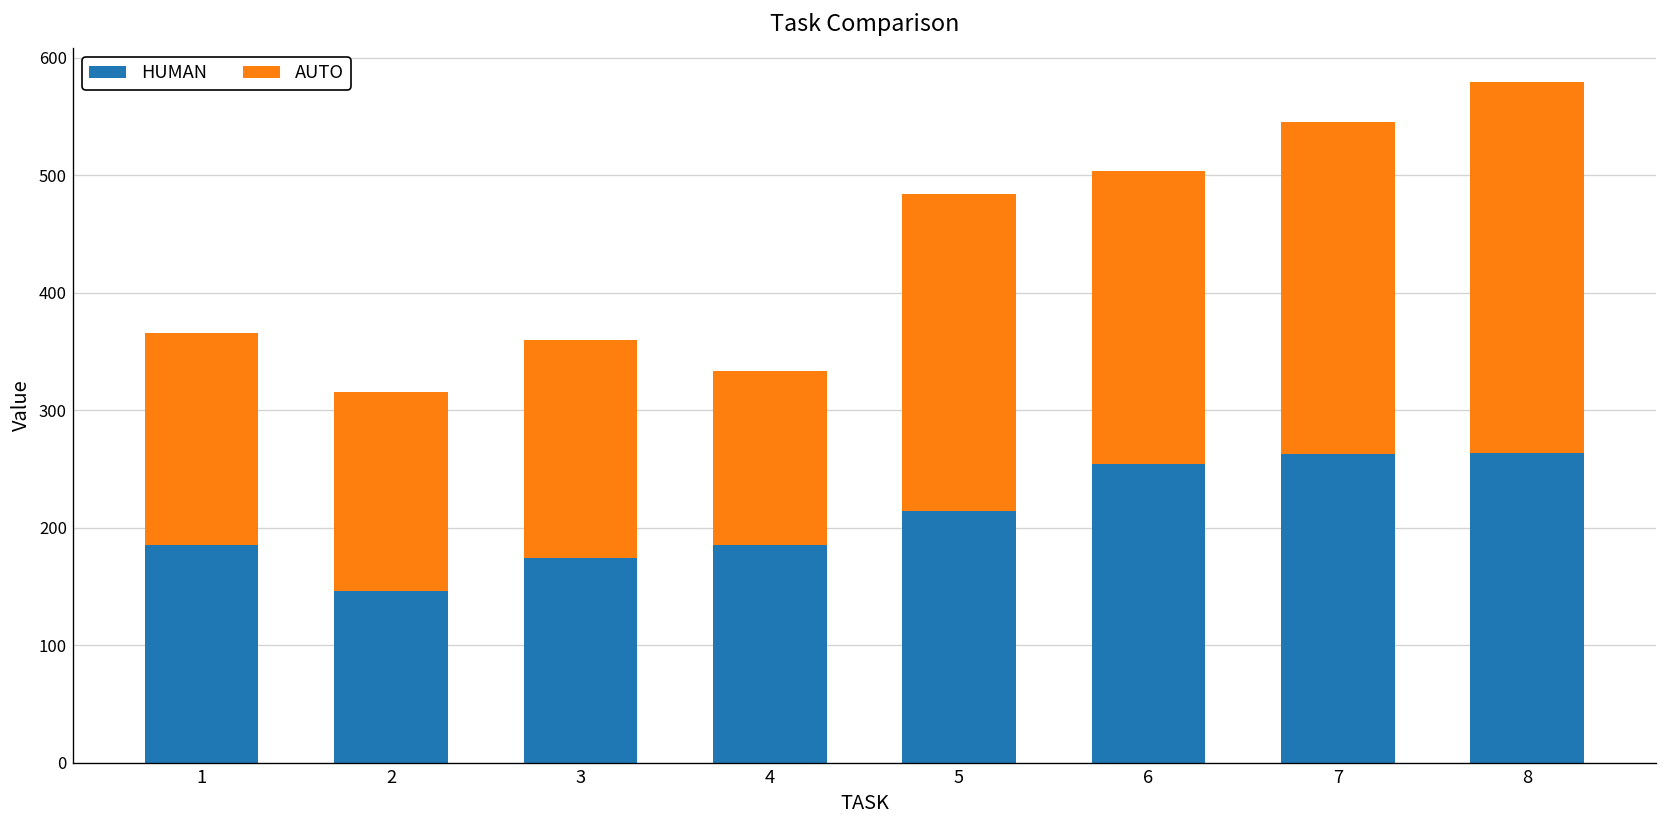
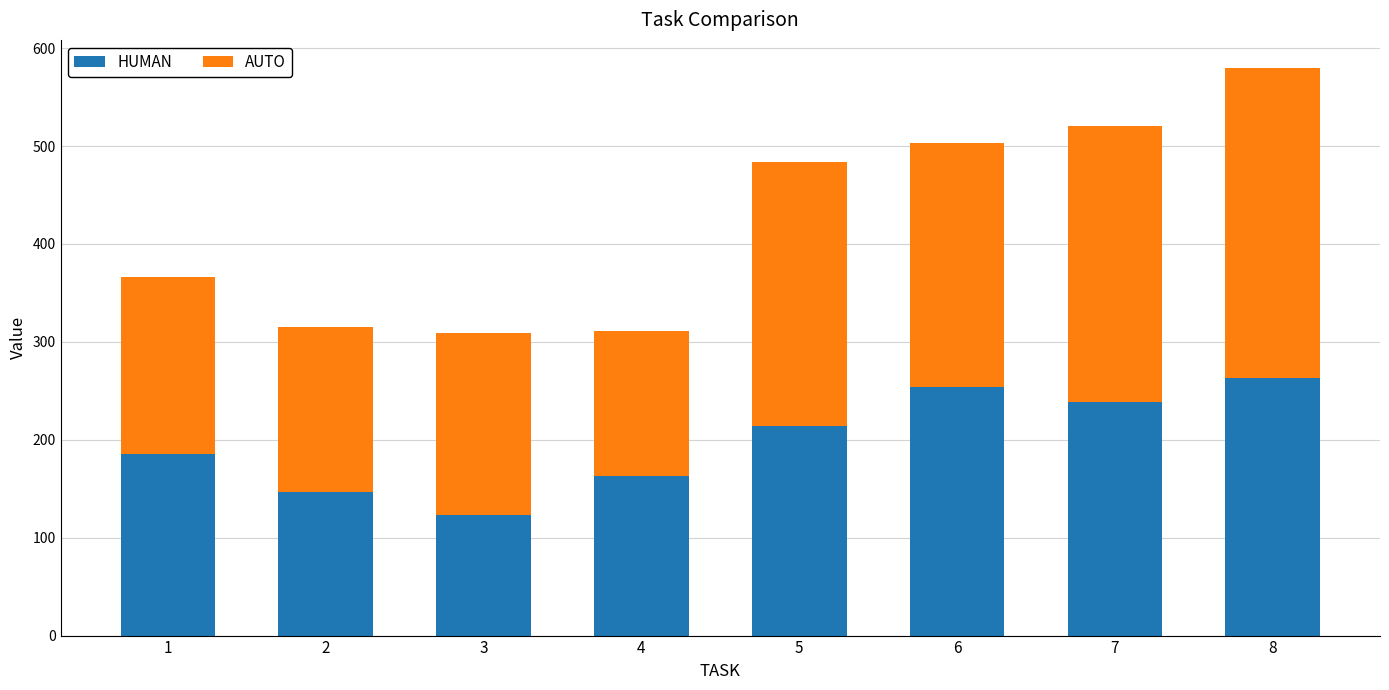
HUMAN, 3: 170 -> 120
HUMAN, 4: 180 -> 160
HUMAN, 7: 260 -> 240
